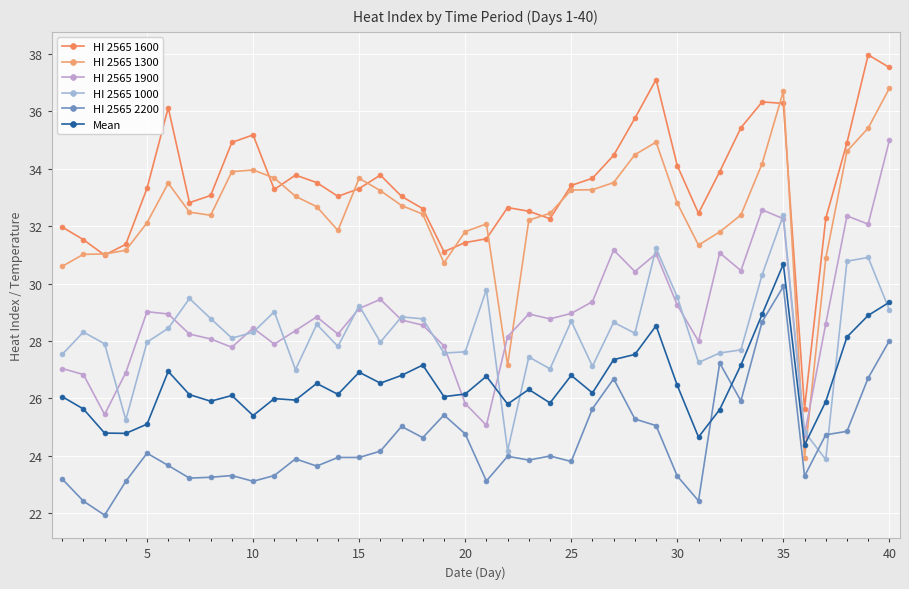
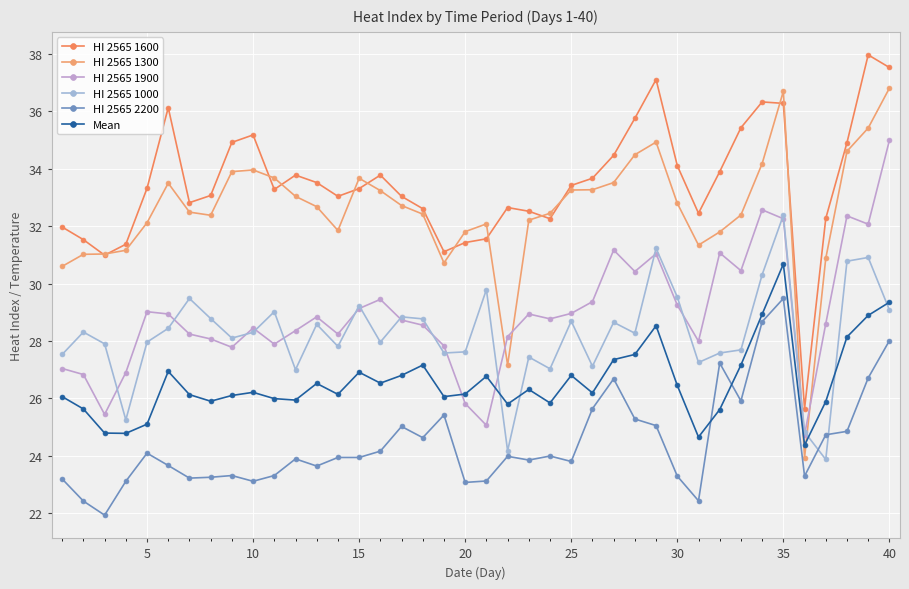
Mean, 10: 25.4 -> 26.2
HI 2565 2200, 20: 24.8 -> 23.1
HI 2565 2200, 35: 29.9 -> 29.5
